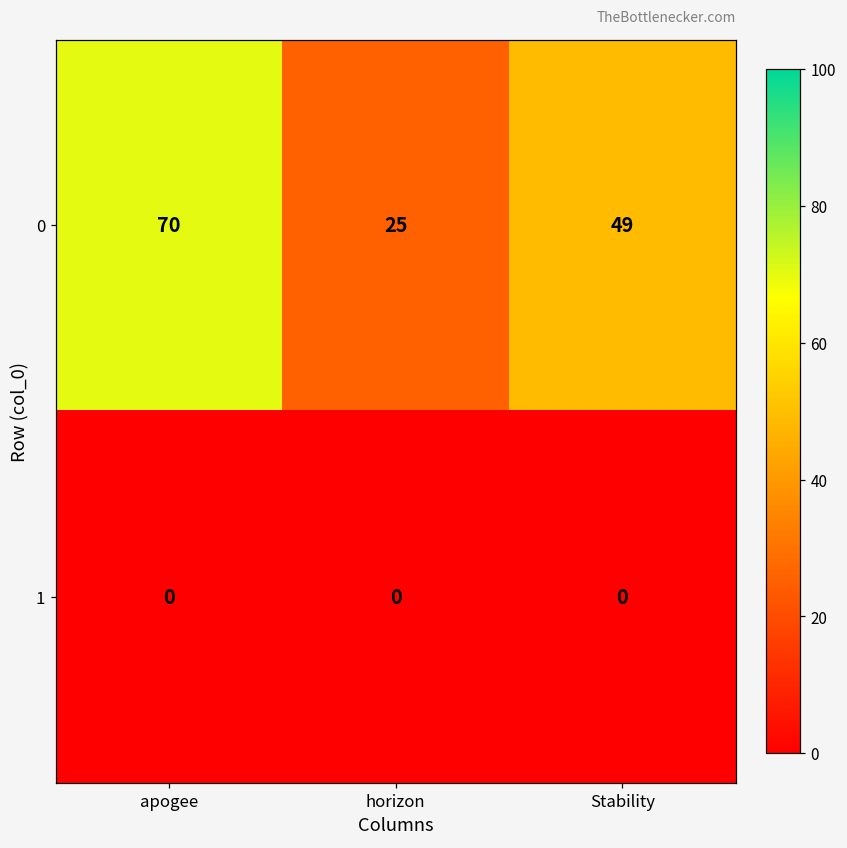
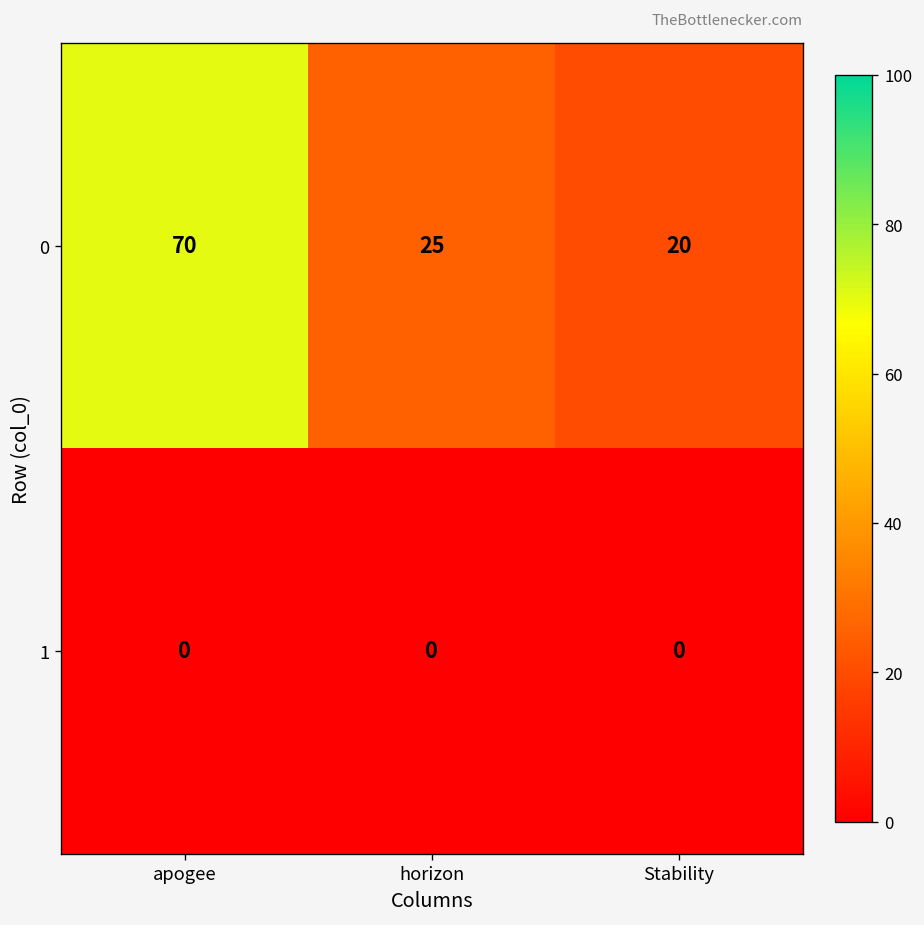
0, Stability: 49 -> 20
